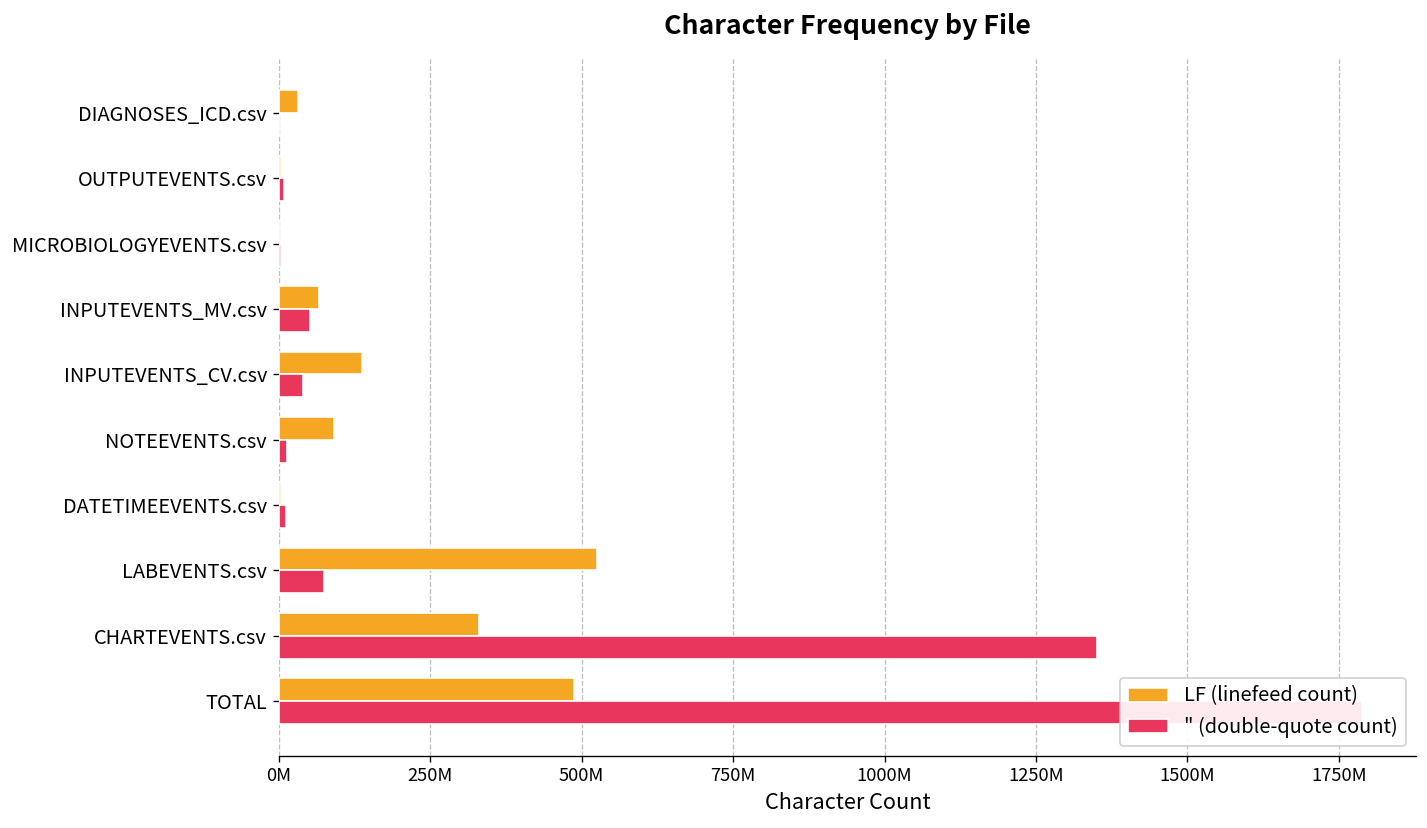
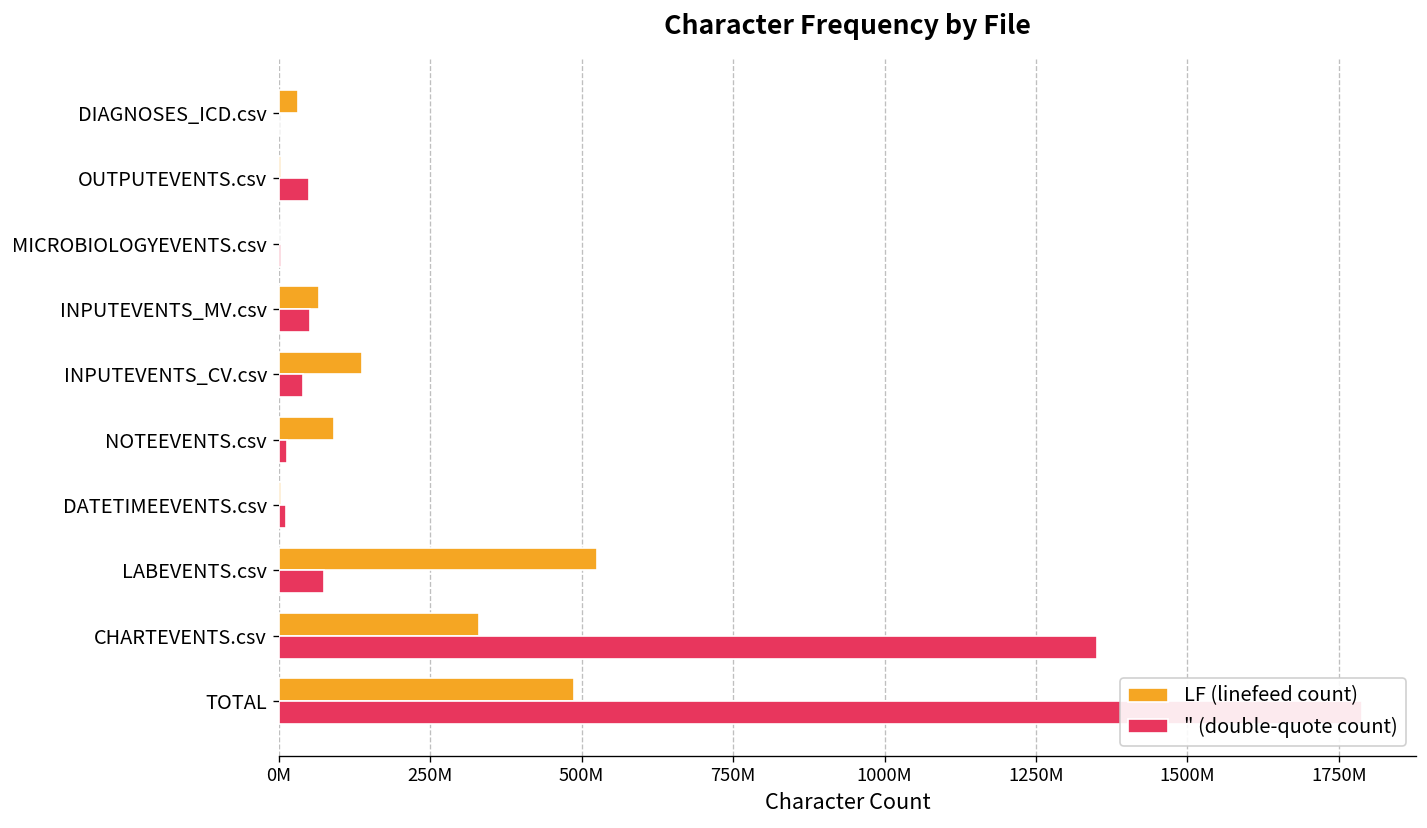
" (double-quote count), OUTPUTEVENTS.csv: 10000000 -> 50000000
